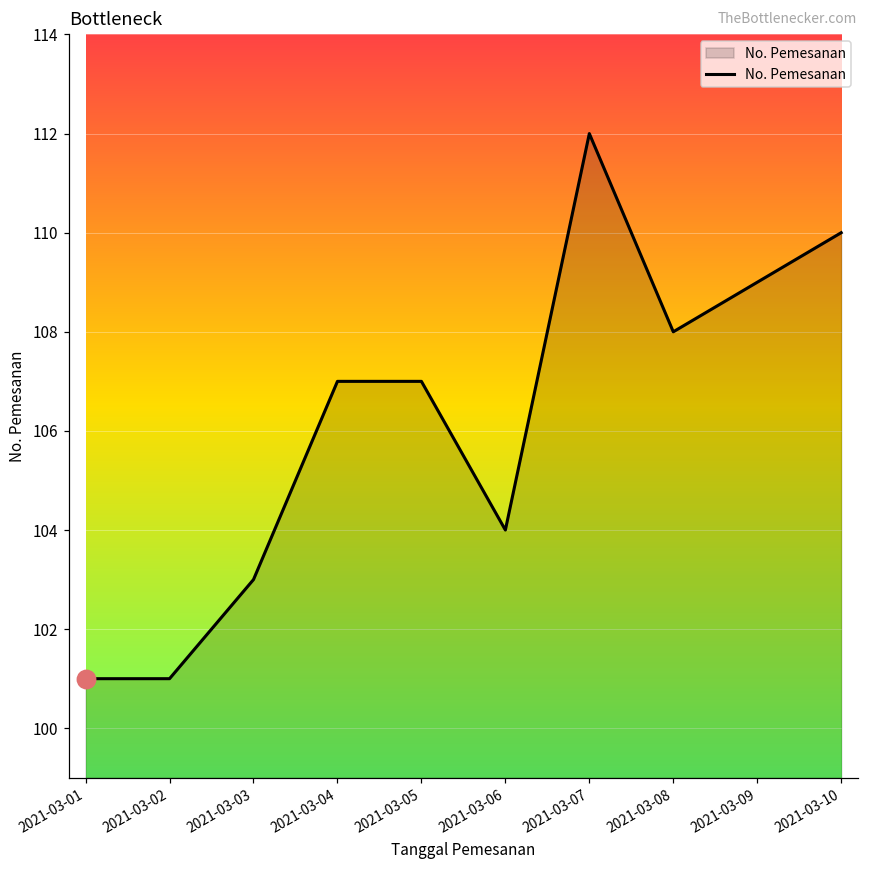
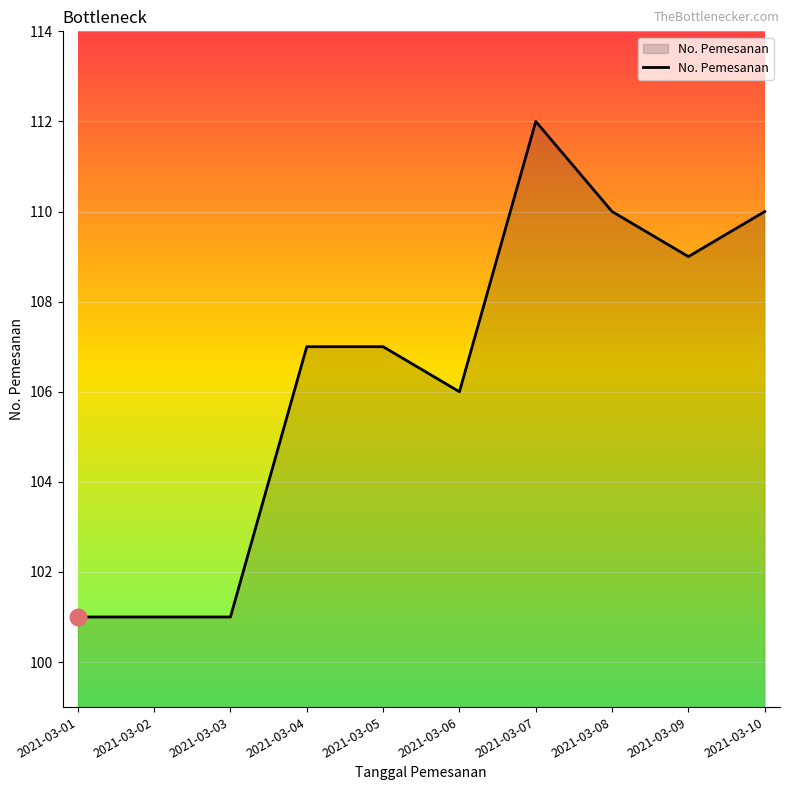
No. Pemesanan, 2021-03-03: 103 -> 101
No. Pemesanan, 2021-03-06: 104 -> 106
No. Pemesanan, 2021-03-08: 108 -> 110
